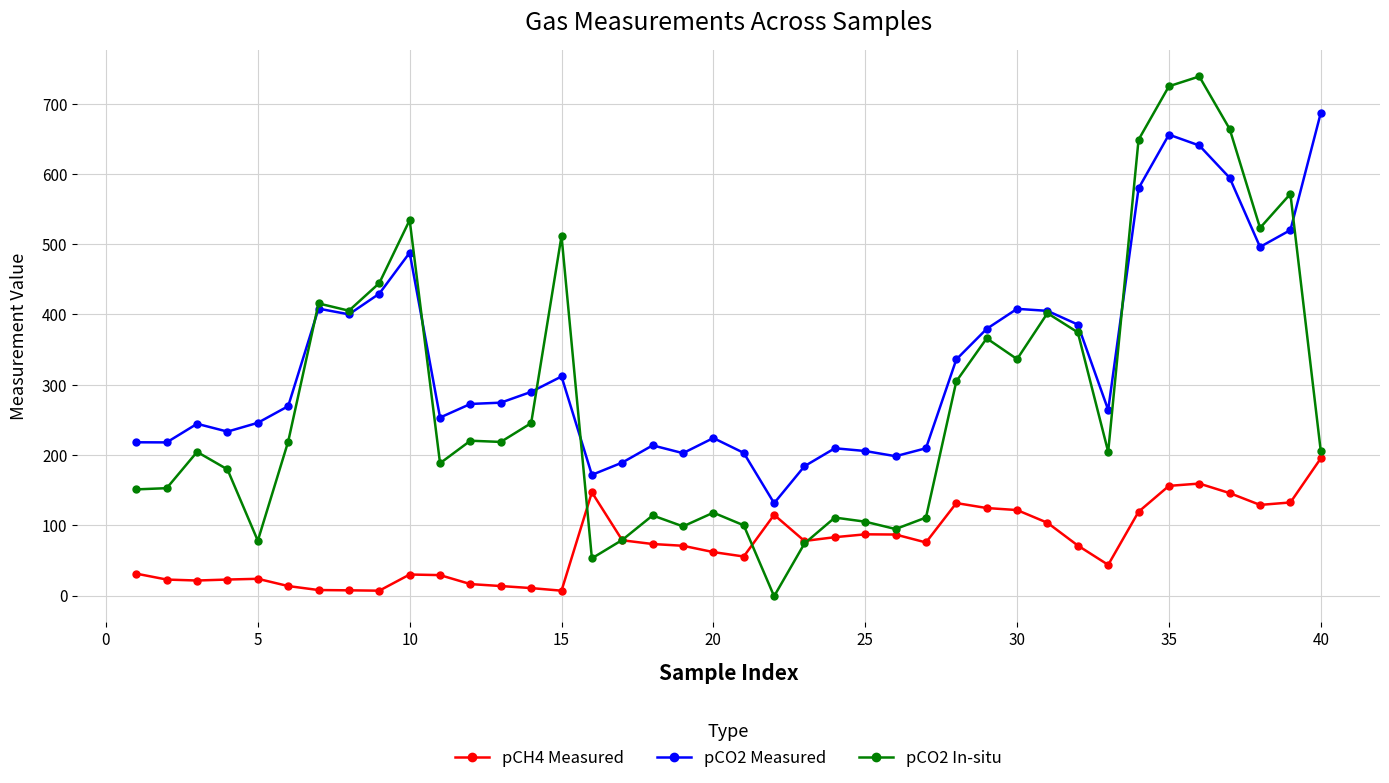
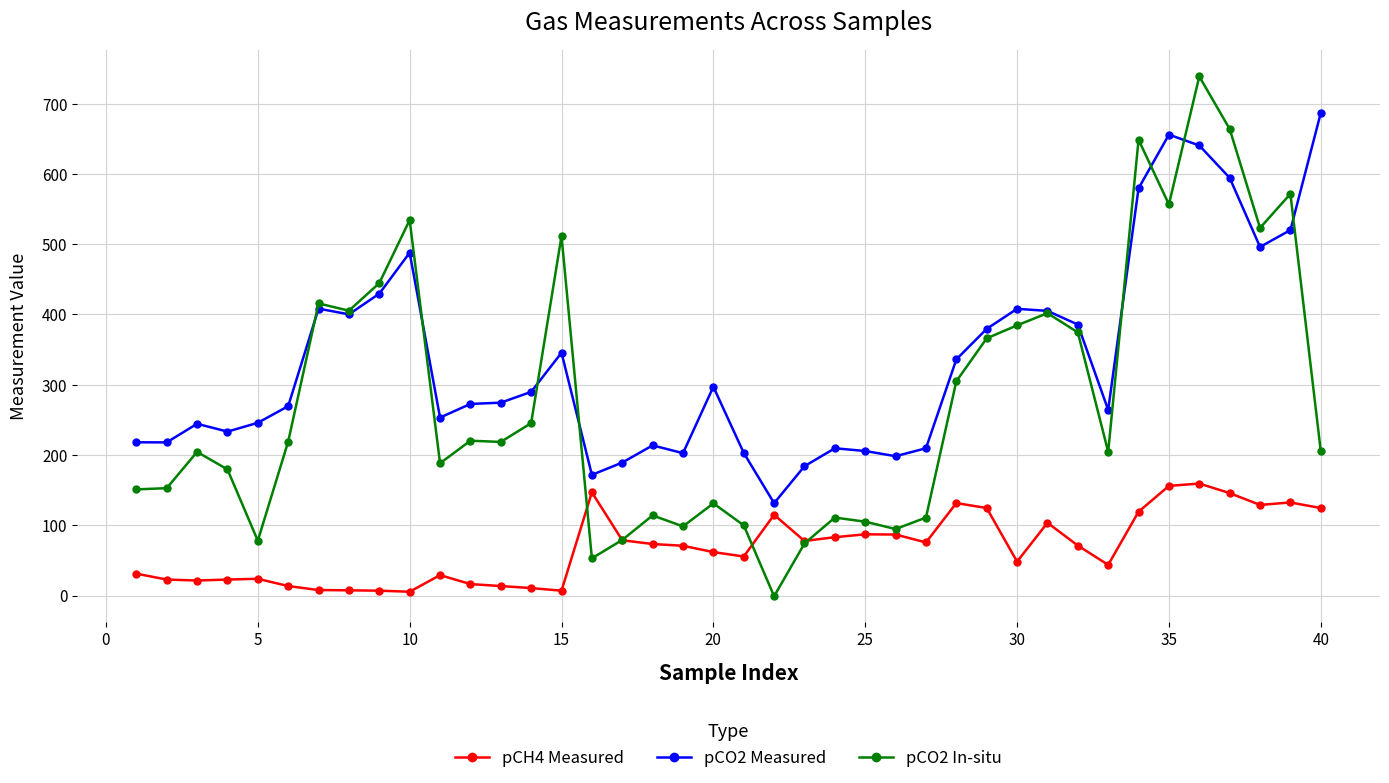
pCH4 Measured, 10: 30 -> 10
pCO2 Measured, 15: 310 -> 350
pCO2 Measured, 20: 220 -> 300
pCO2 In-situ, 20: 120 -> 130
pCH4 Measured, 30: 120 -> 50
pCO2 In-situ, 30: 340 -> 380
pCO2 In-situ, 35: 720 -> 560
pCH4 Measured, 40: 200 -> 120
